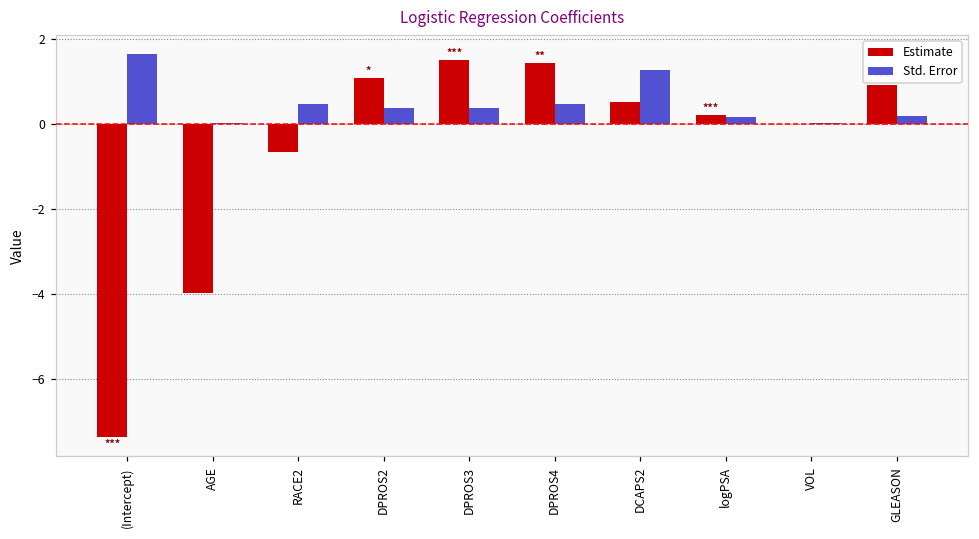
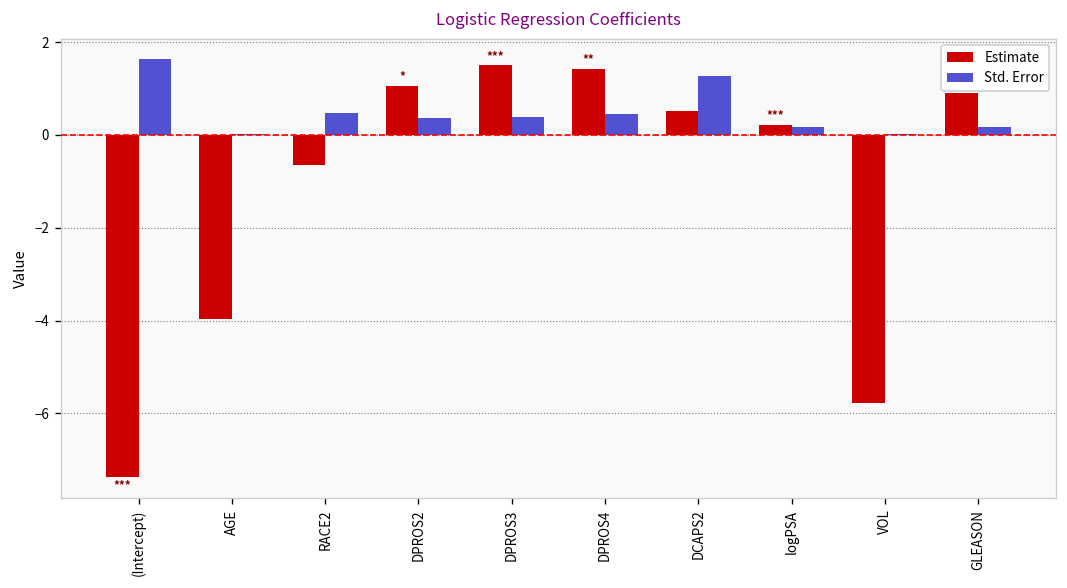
Estimate, VOL: 0.0 -> -5.8
